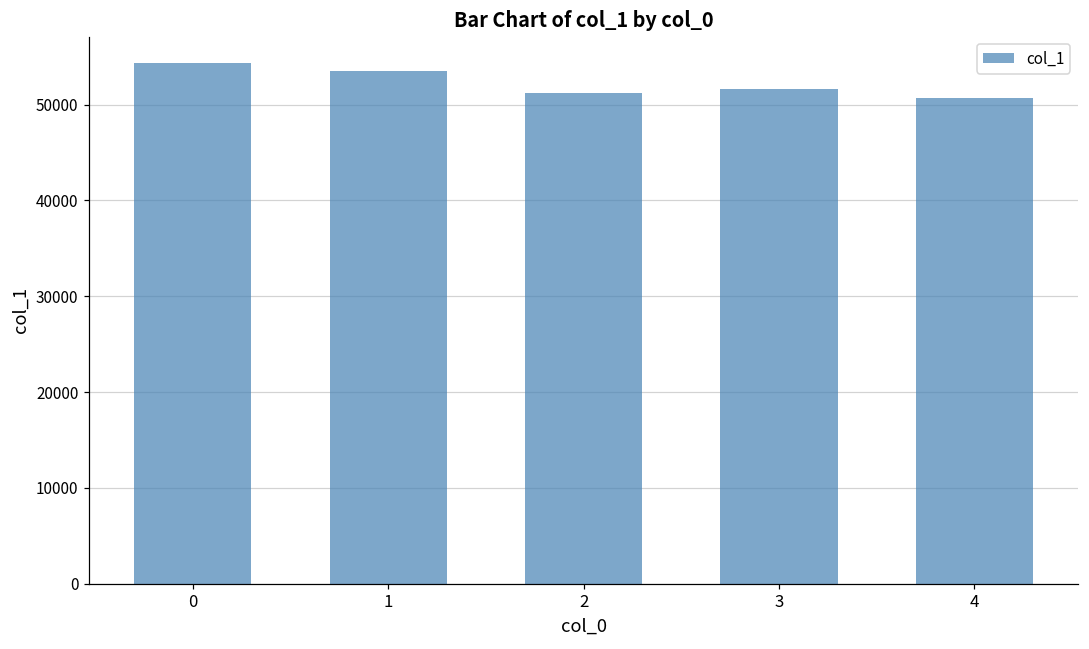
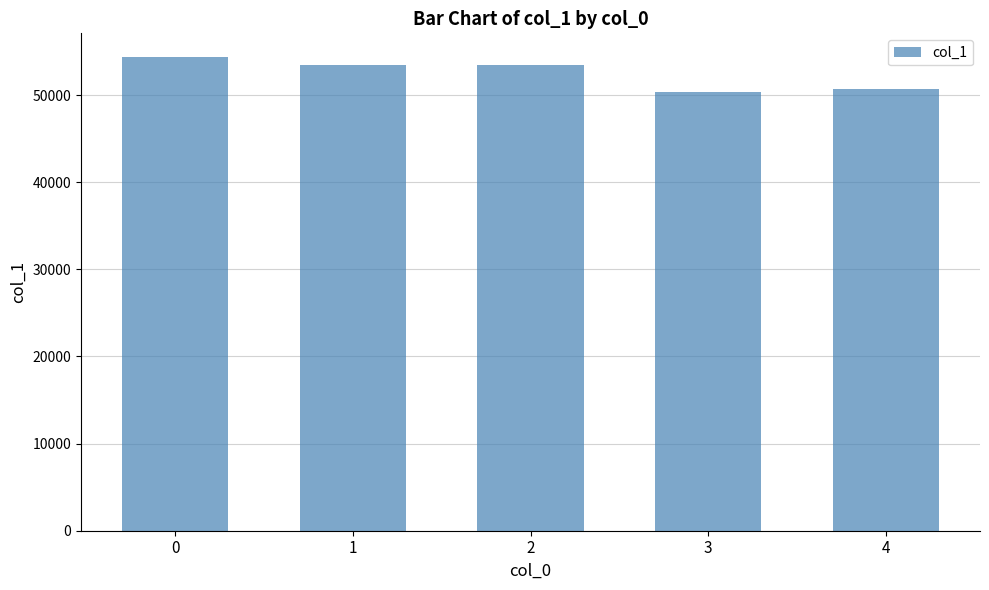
2: 51000 -> 53000
3: 52000 -> 50000
